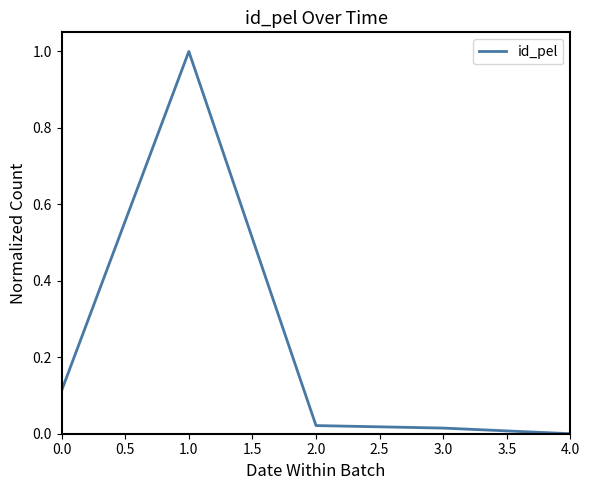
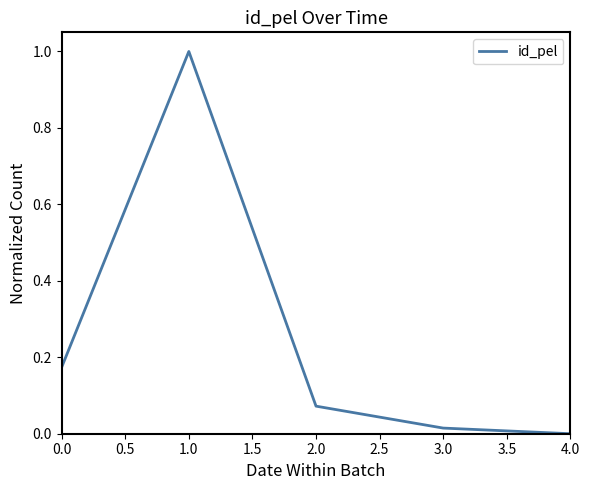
0.0: 0.11 -> 0.17
2.0: 0.02 -> 0.07
